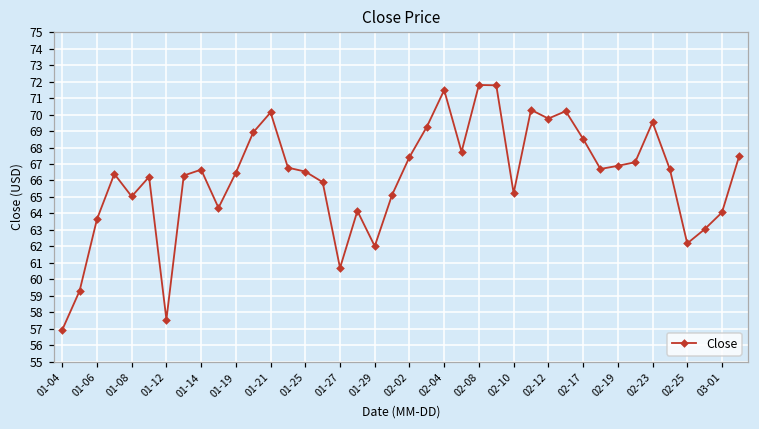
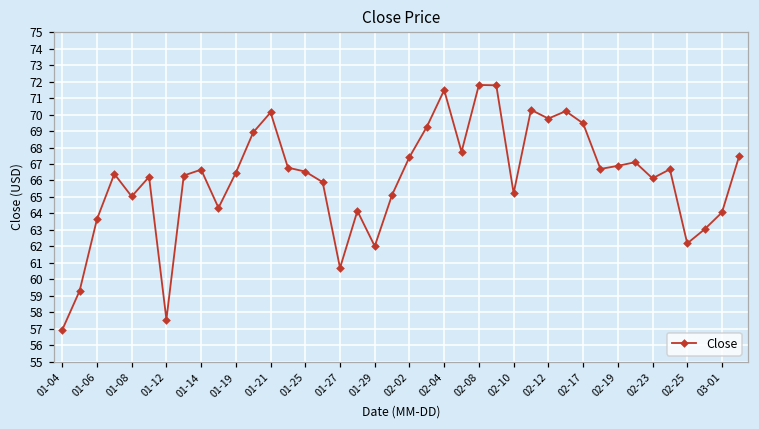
02-17: 68.5 -> 69.5
02-23: 69.5 -> 66.1
